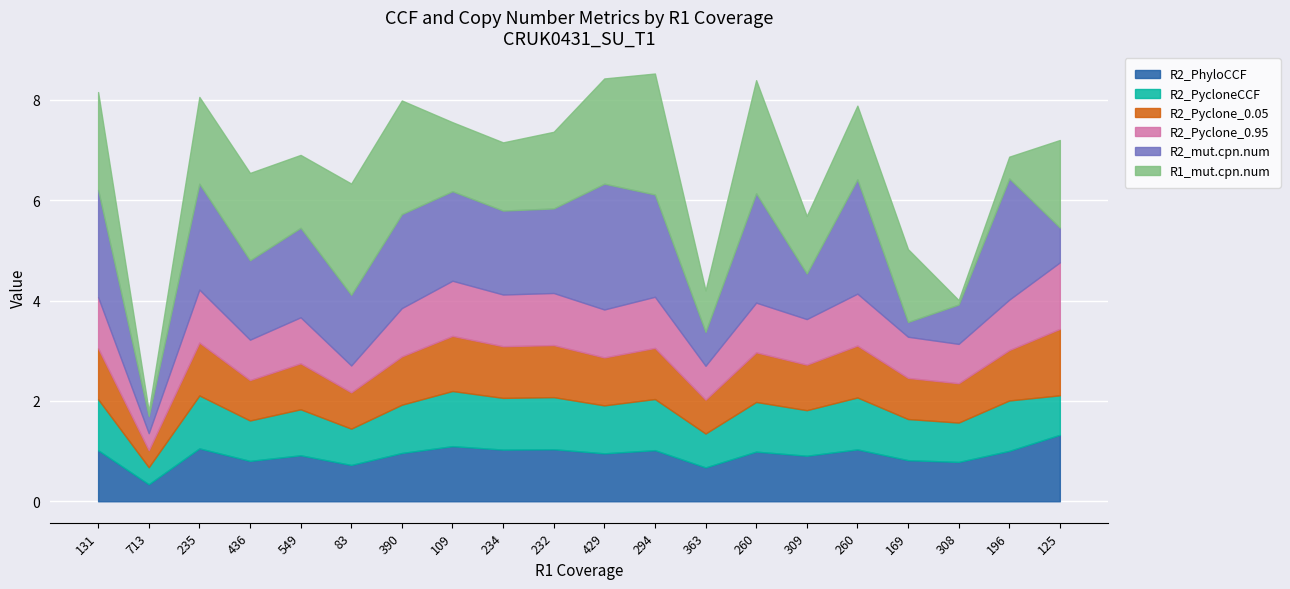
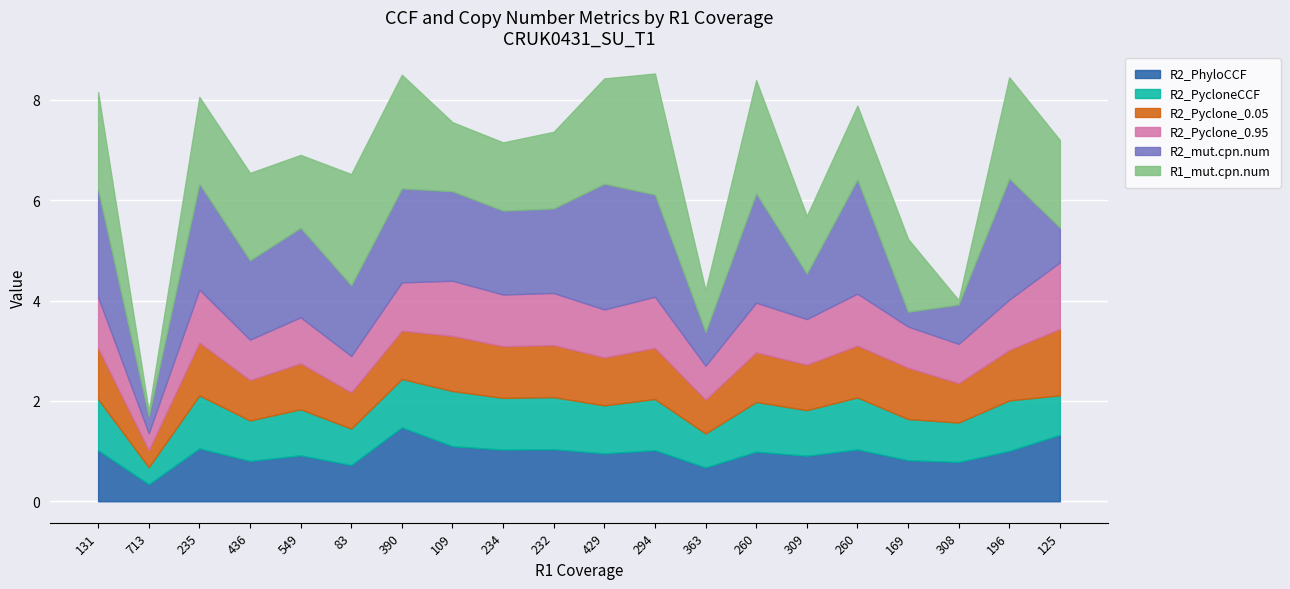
R2_Pyclone_0.95, 83: 0.5 -> 0.7
R2_PhyloCCF, 390: 1.0 -> 1.5
R2_Pyclone_0.05, 169: 0.8 -> 1.0
R1_mut.cpn.num, 196: 0.4 -> 2.0
